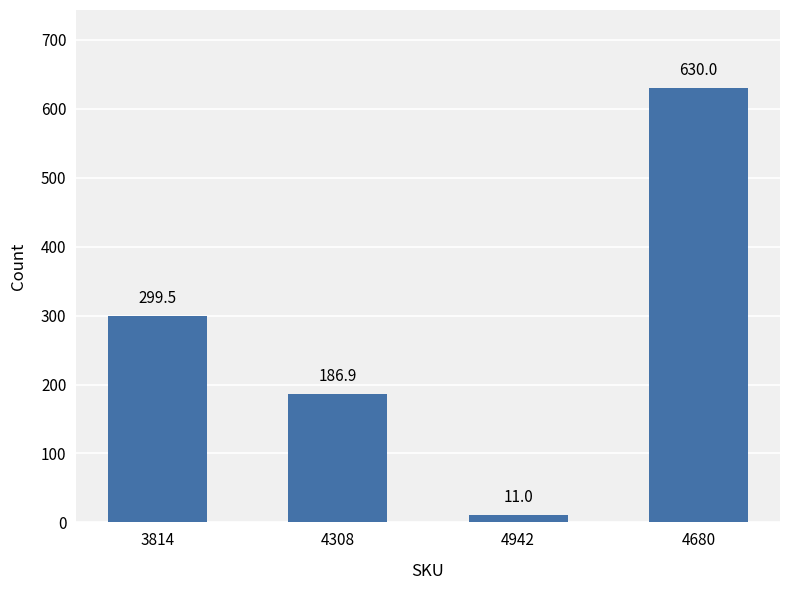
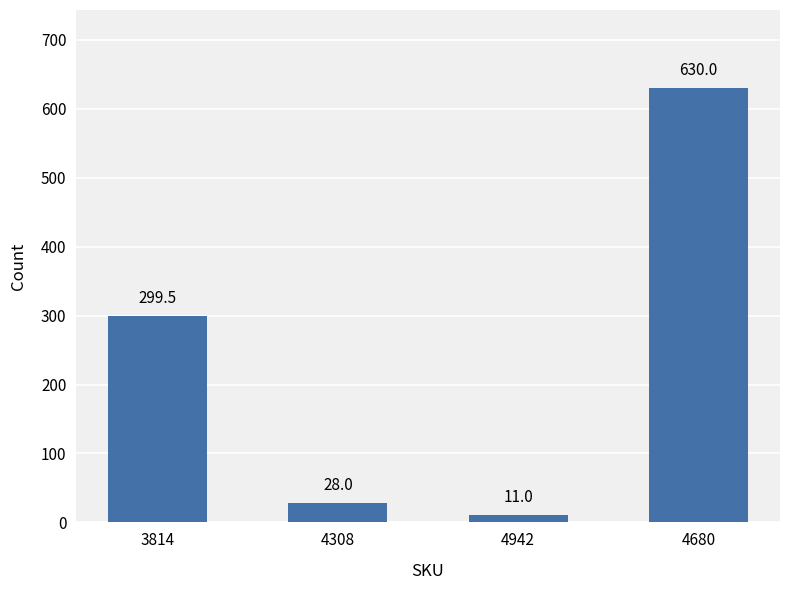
4308: 186.9 -> 28.0
